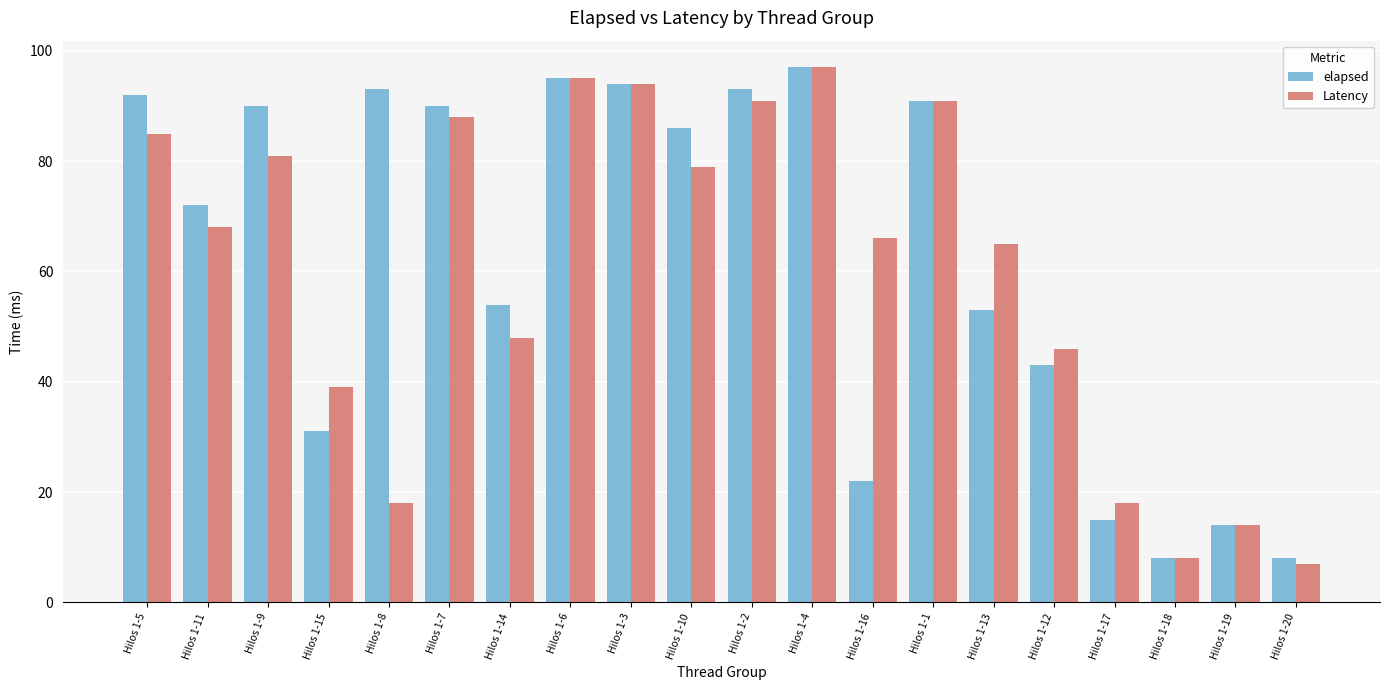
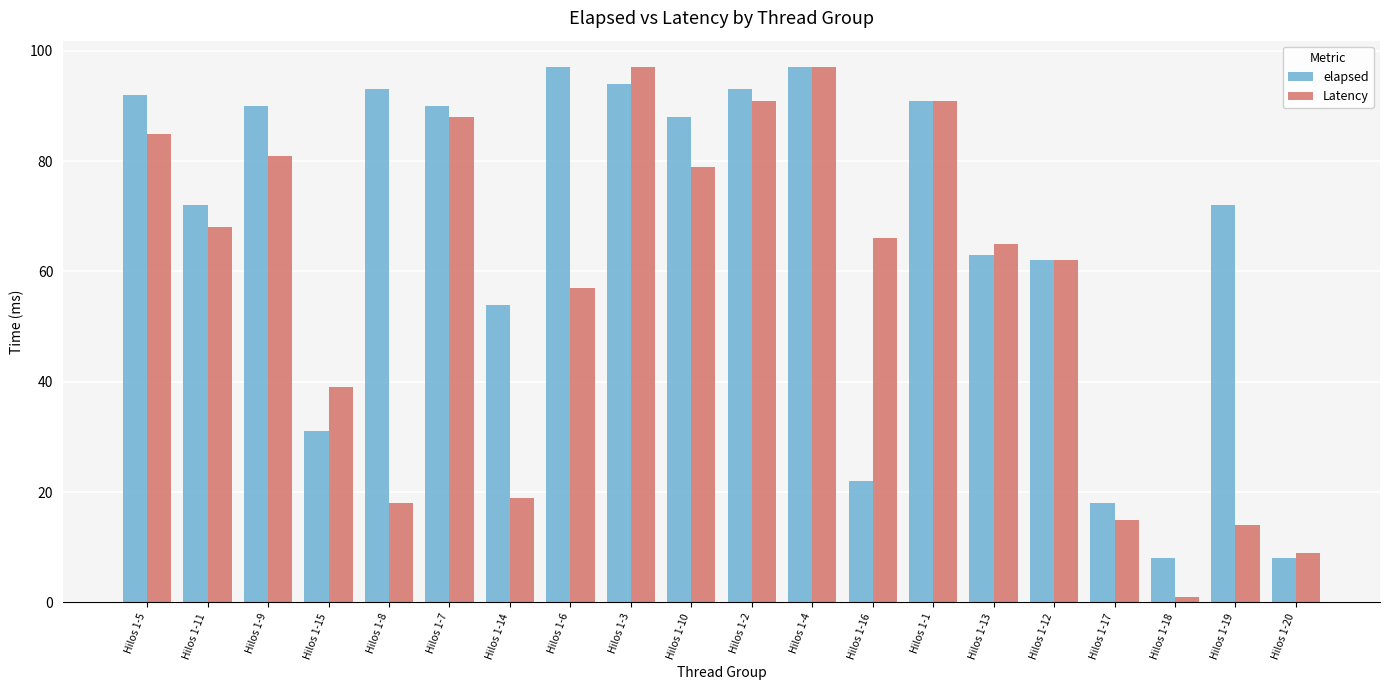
Latency, Hilos 1-14: 48 -> 19
elapsed, Hilos 1-6: 95 -> 97
Latency, Hilos 1-6: 95 -> 57
Latency, Hilos 1-3: 94 -> 97
elapsed, Hilos 1-10: 86 -> 88
elapsed, Hilos 1-13: 53 -> 63
elapsed, Hilos 1-12: 43 -> 62
Latency, Hilos 1-12: 46 -> 62
elapsed, Hilos 1-17: 15 -> 18
Latency, Hilos 1-17: 18 -> 15
Latency, Hilos 1-18: 8 -> 1
elapsed, Hilos 1-19: 14 -> 72
Latency, Hilos 1-20: 7 -> 9
